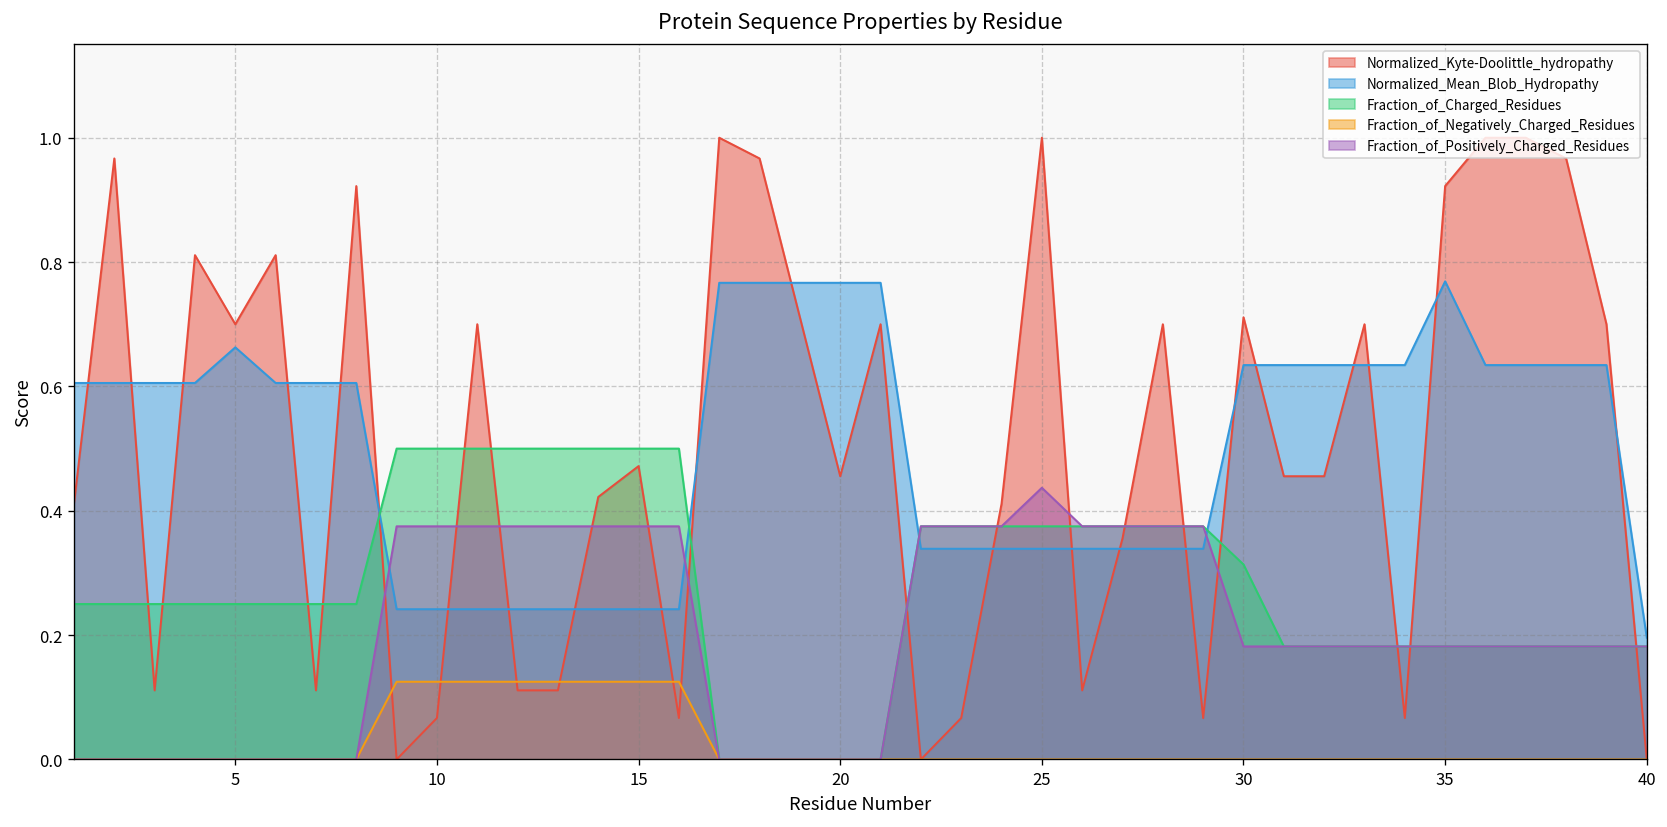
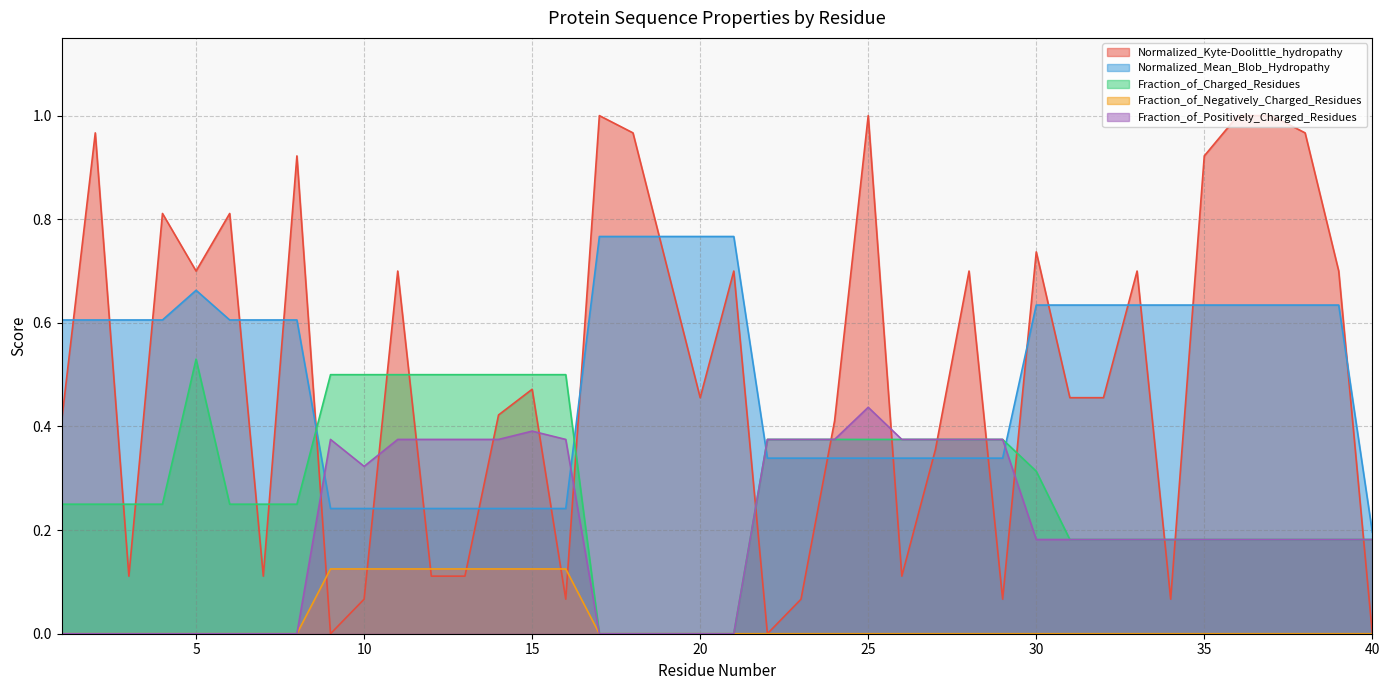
Fraction_of_Charged_Residues, 5: 0.25 -> 0.53
Fraction_of_Positively_Charged_Residues, 10: 0.38 -> 0.32
Fraction_of_Positively_Charged_Residues, 15: 0.38 -> 0.39
Normalized_Kyte-Doolittle_hydropathy, 30: 0.71 -> 0.74
Normalized_Mean_Blob_Hydropathy, 35: 0.77 -> 0.63
